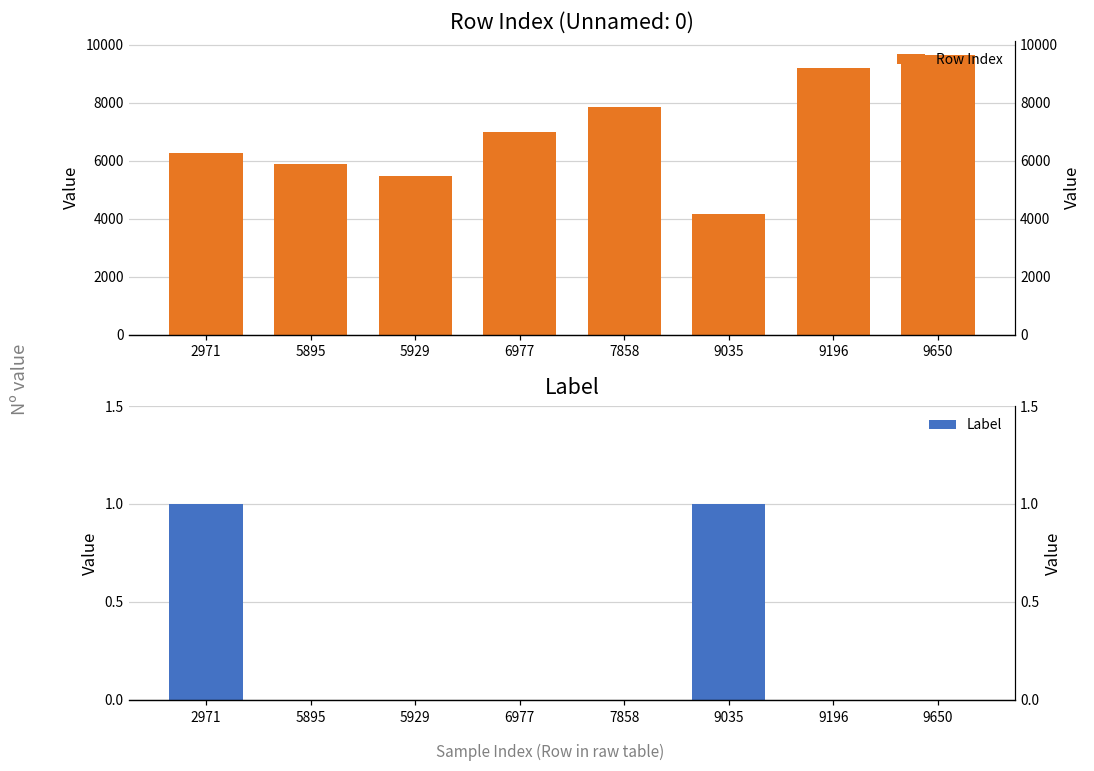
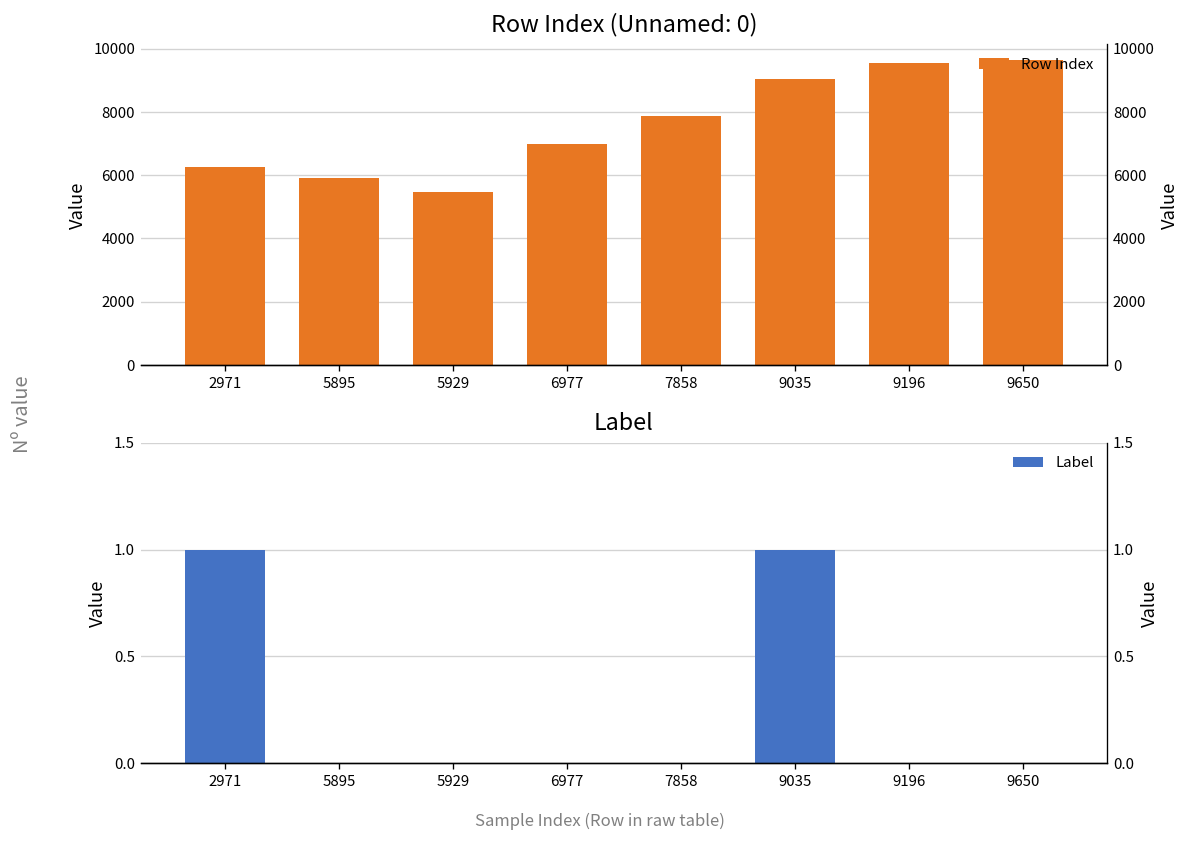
Row Index (Unnamed: 0), 9035: 4200 -> 9000
Row Index (Unnamed: 0), 9196: 9200 -> 9500
